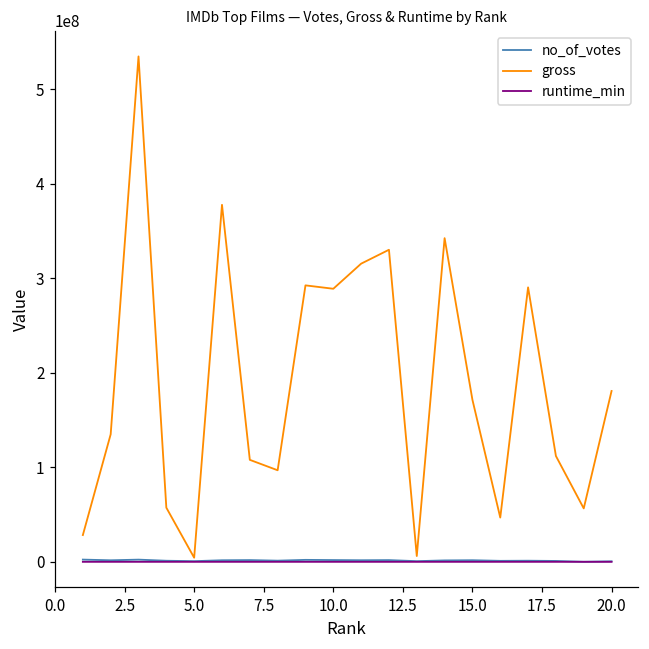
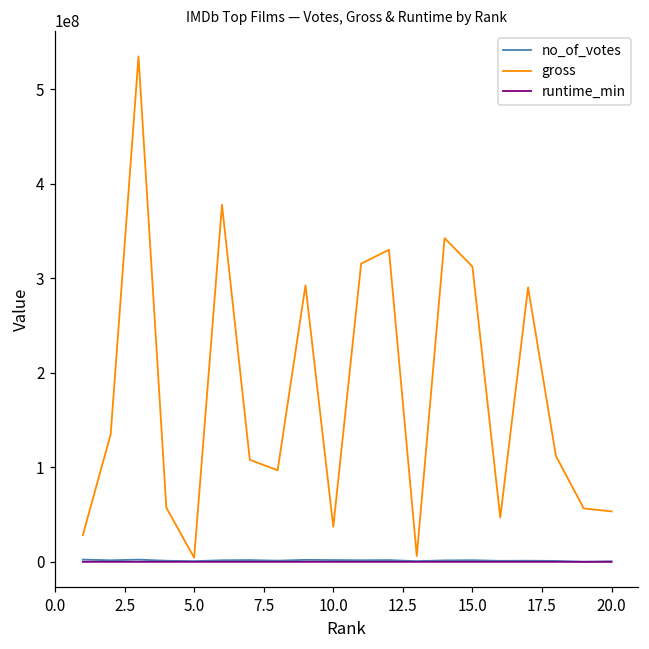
gross, 10.0: 290000000 -> 40000000
gross, 15.0: 170000000 -> 310000000
gross, 20.0: 180000000 -> 50000000
